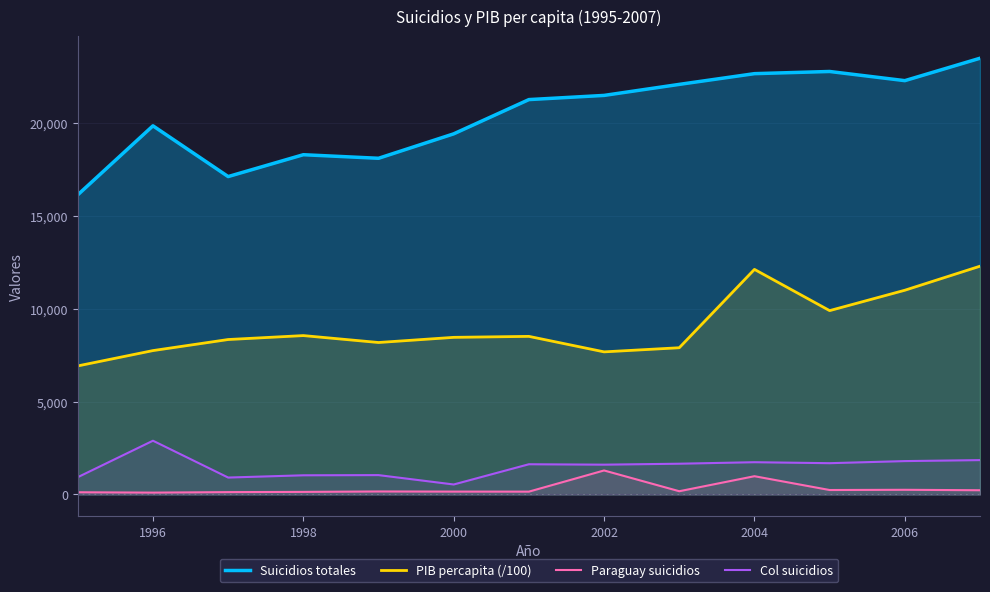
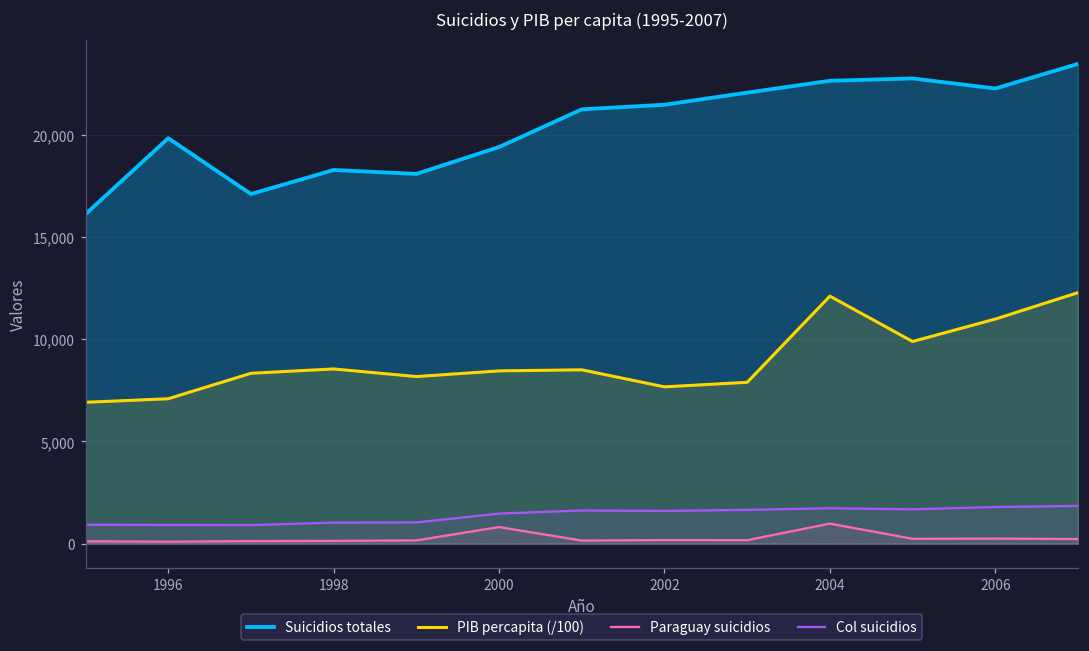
PIB percapita (/100), 1996: 7,700 -> 7,100
Col suicidios, 1996: 2,900 -> 900
Paraguay suicidios, 2000: 200 -> 800
Col suicidios, 2000: 500 -> 1,500
Paraguay suicidios, 2002: 1,300 -> 200
